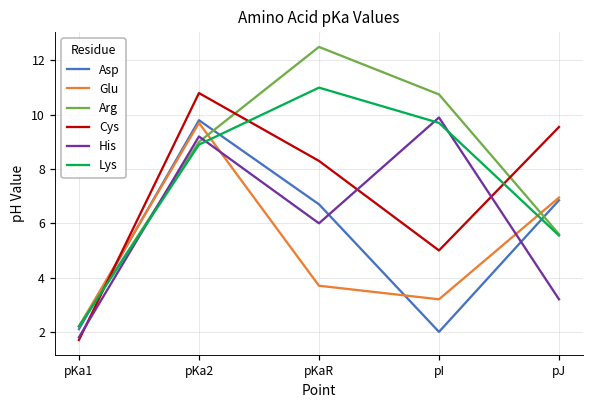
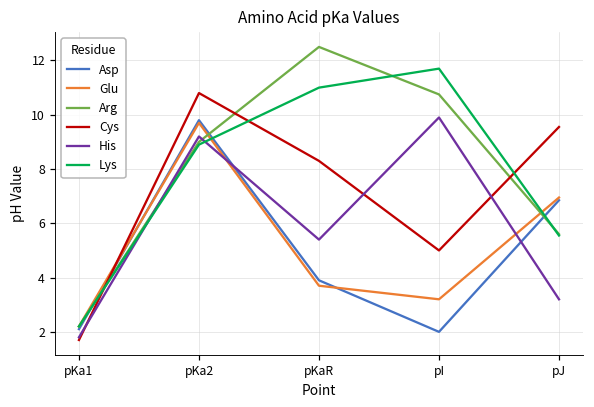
Asp, pKaR: 6.7 -> 3.9
His, pKaR: 6.0 -> 5.4
Lys, pI: 9.7 -> 11.7
